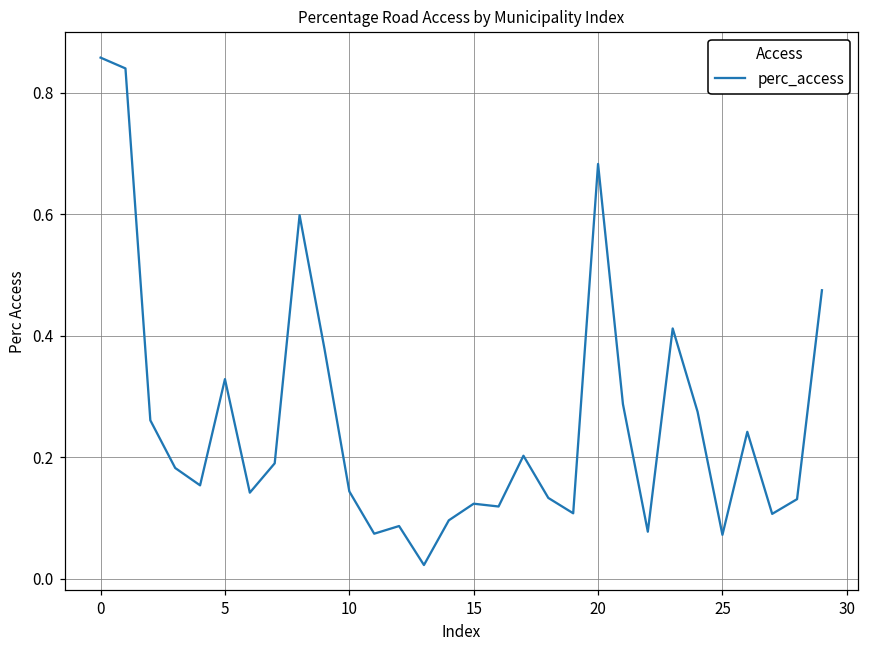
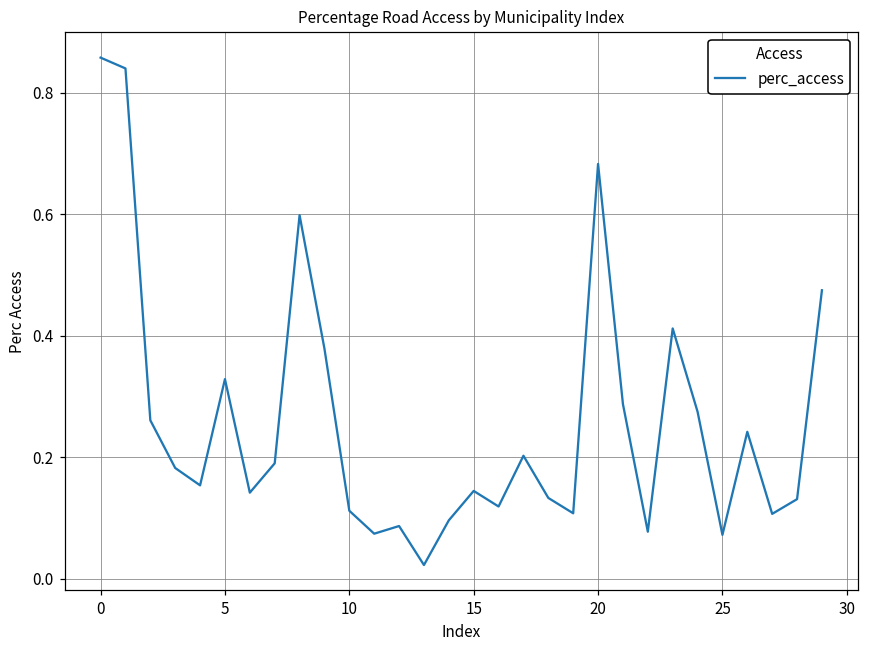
10: 0.14 -> 0.11
15: 0.12 -> 0.14
